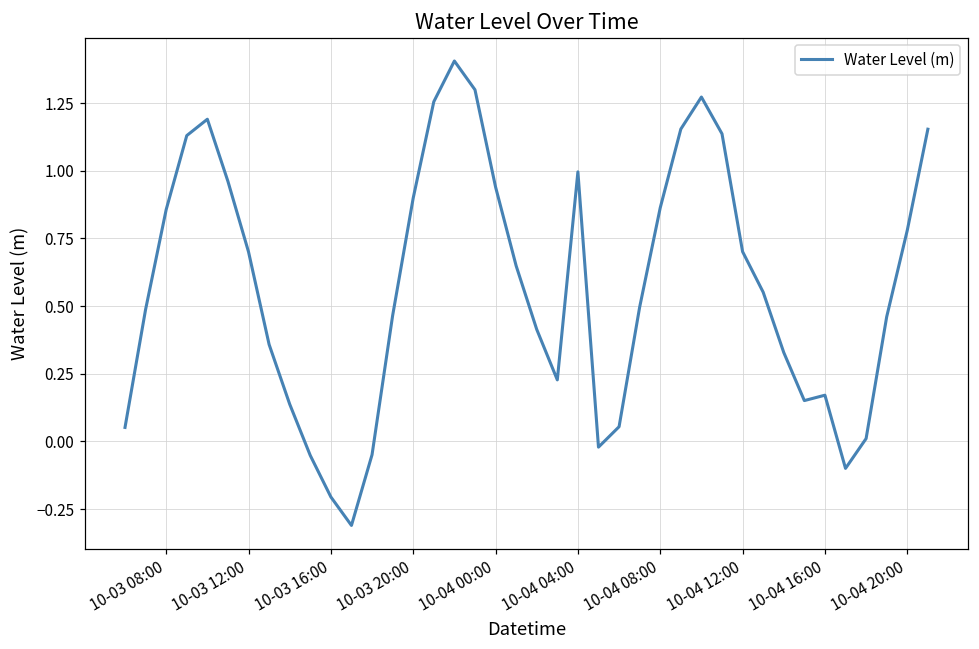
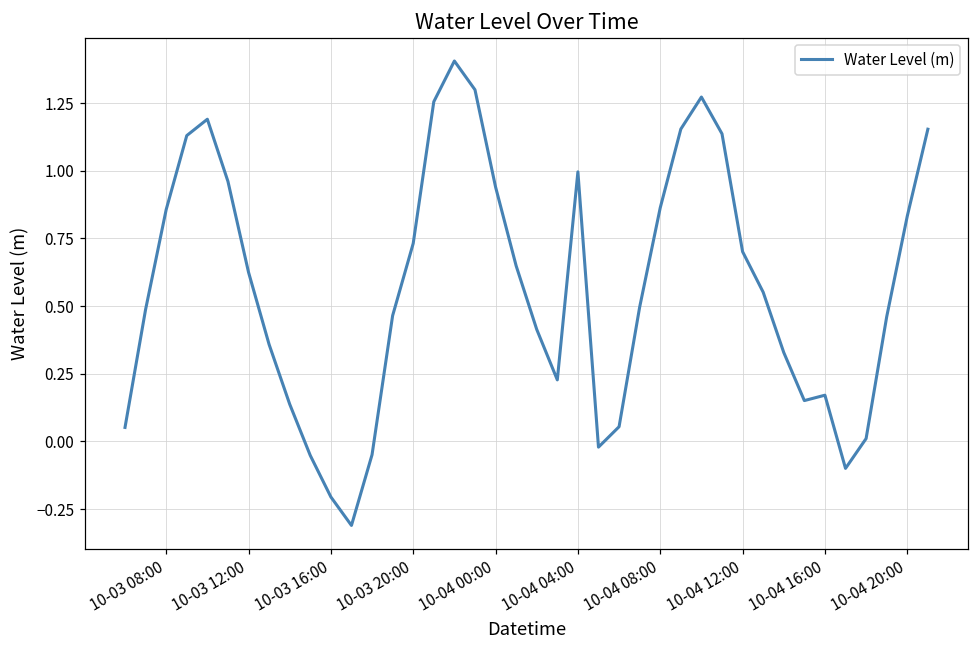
10-03 12:00: 0.70 -> 0.63
10-03 20:00: 0.90 -> 0.73
10-04 20:00: 0.78 -> 0.83
